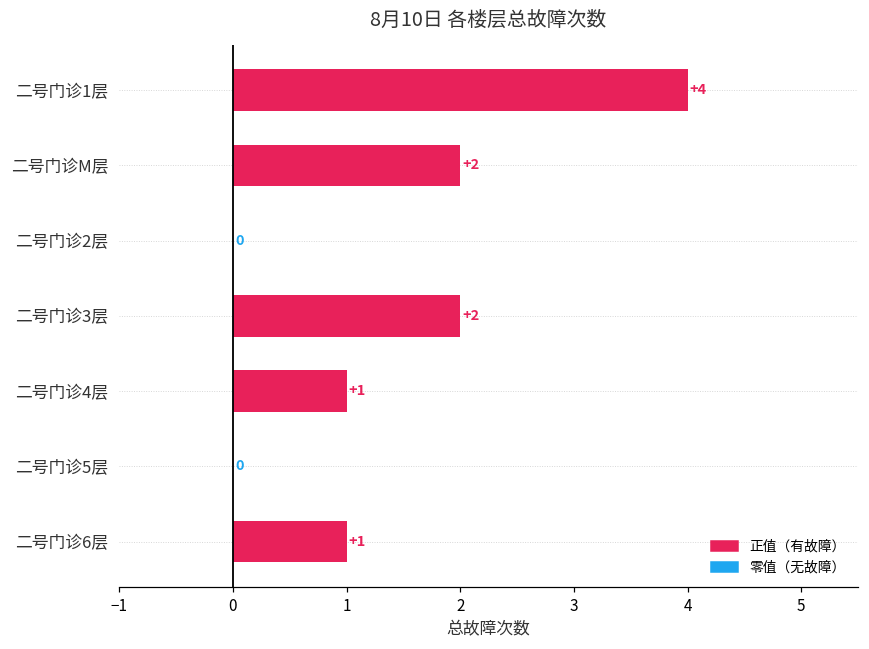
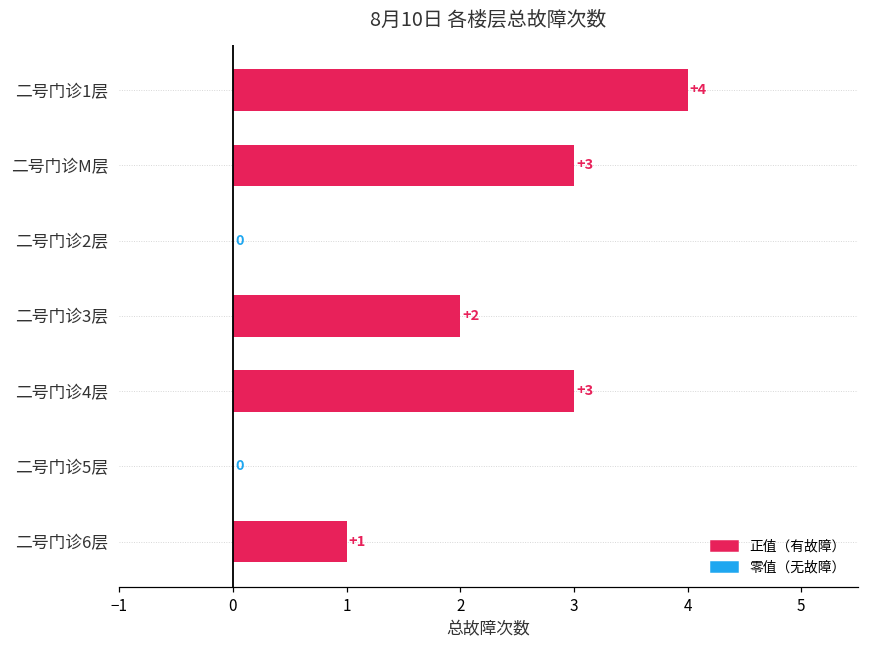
二号门诊M层: +2 -> +3
二号门诊4层: +1 -> +3
